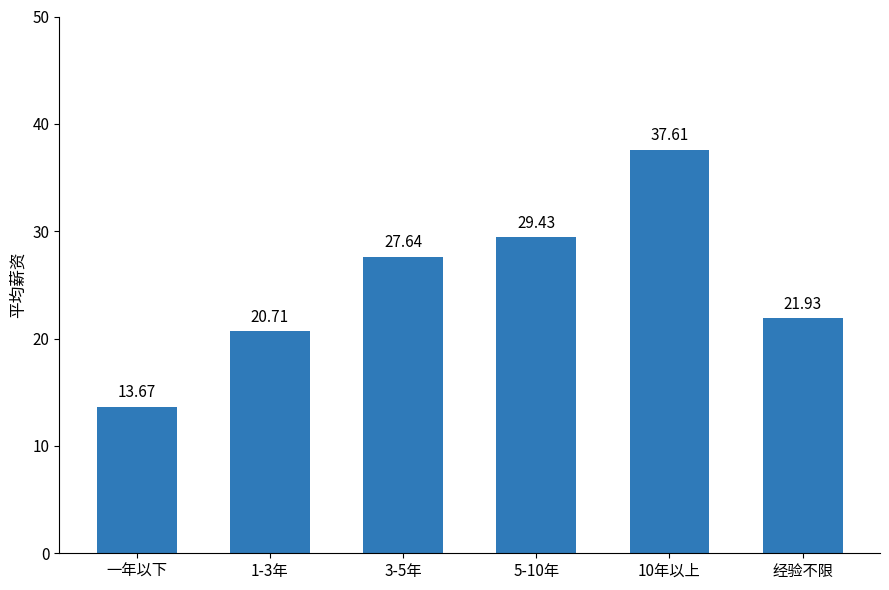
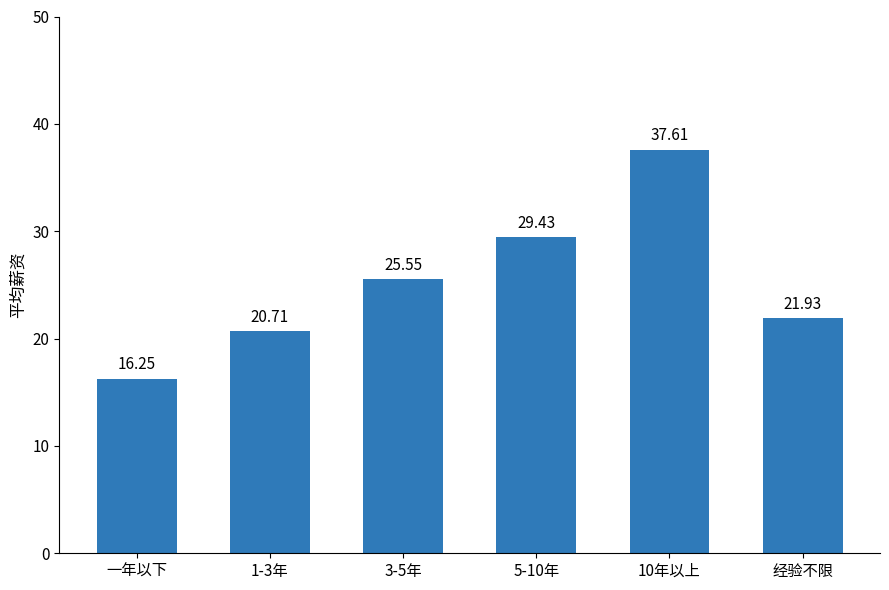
一年以下: 13.67 -> 16.25
3-5年: 27.64 -> 25.55
